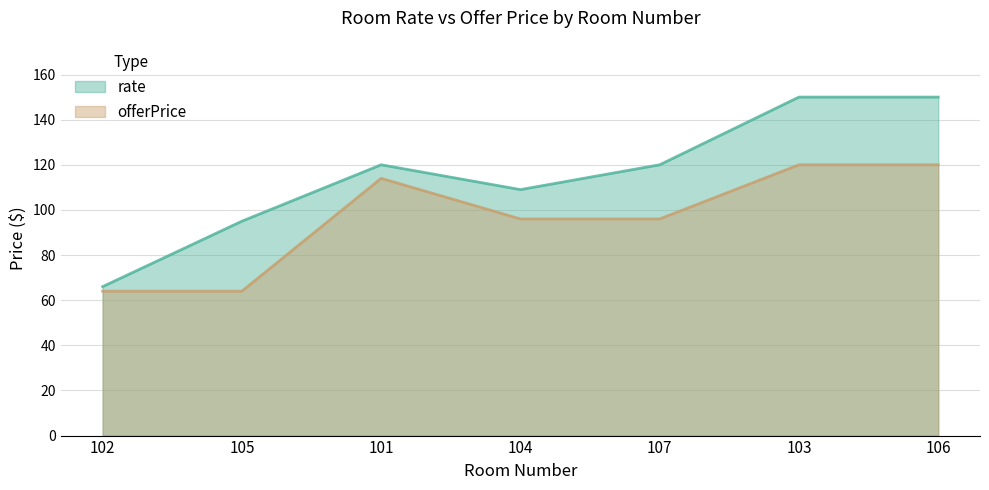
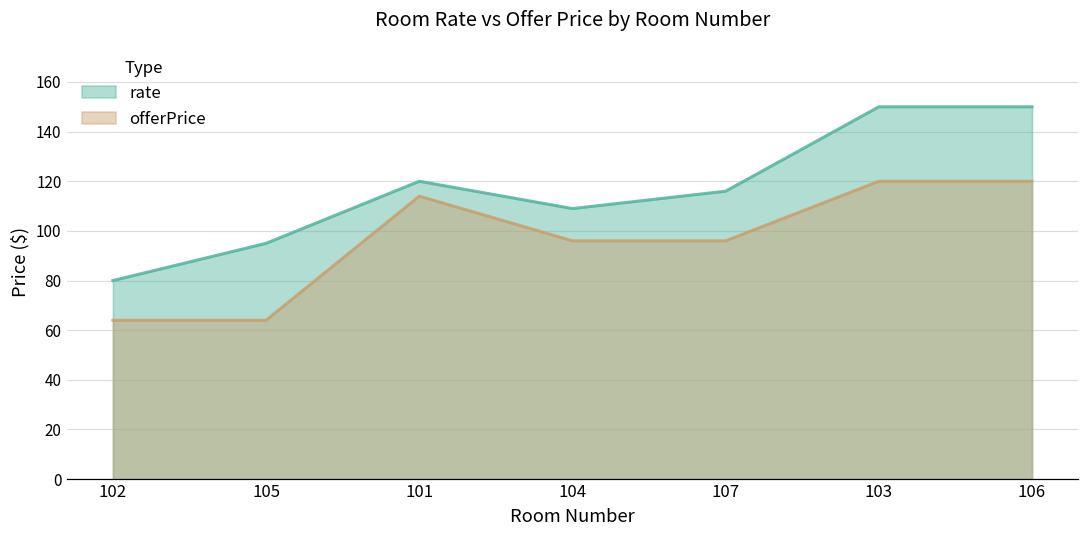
rate, 102: 66 -> 80
rate, 107: 120 -> 116
